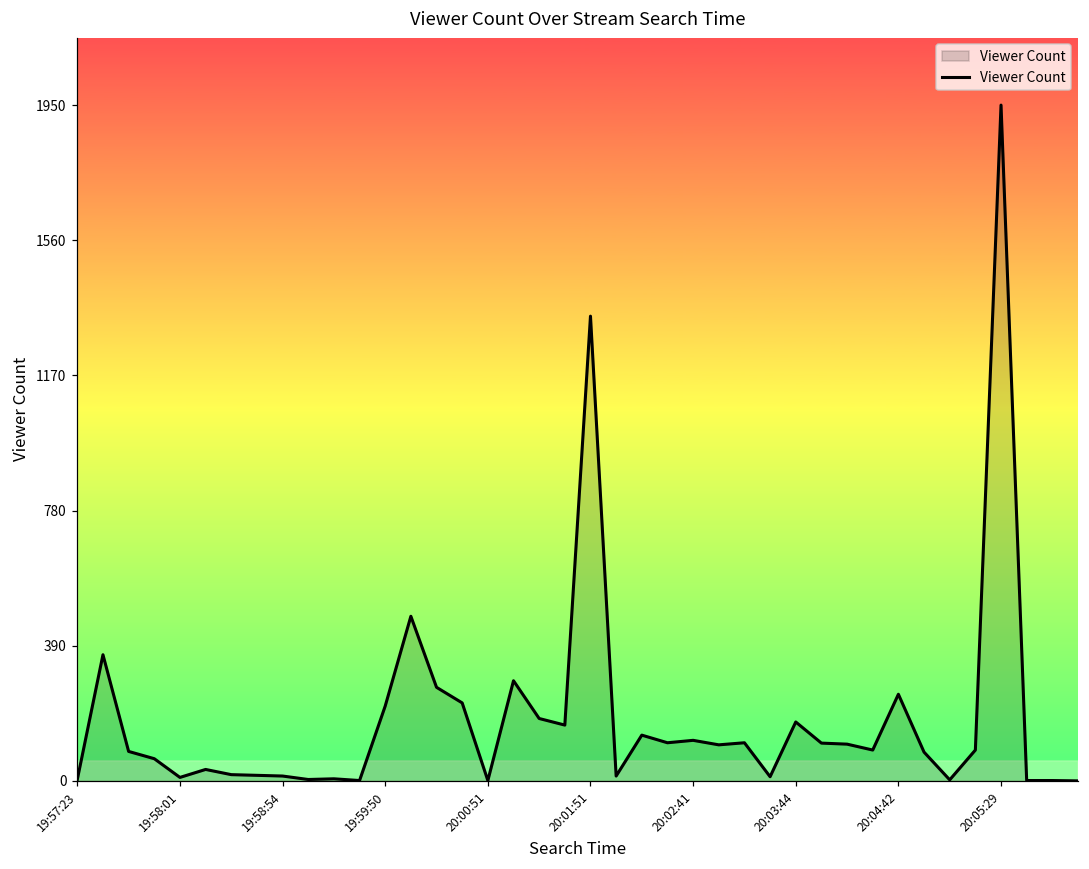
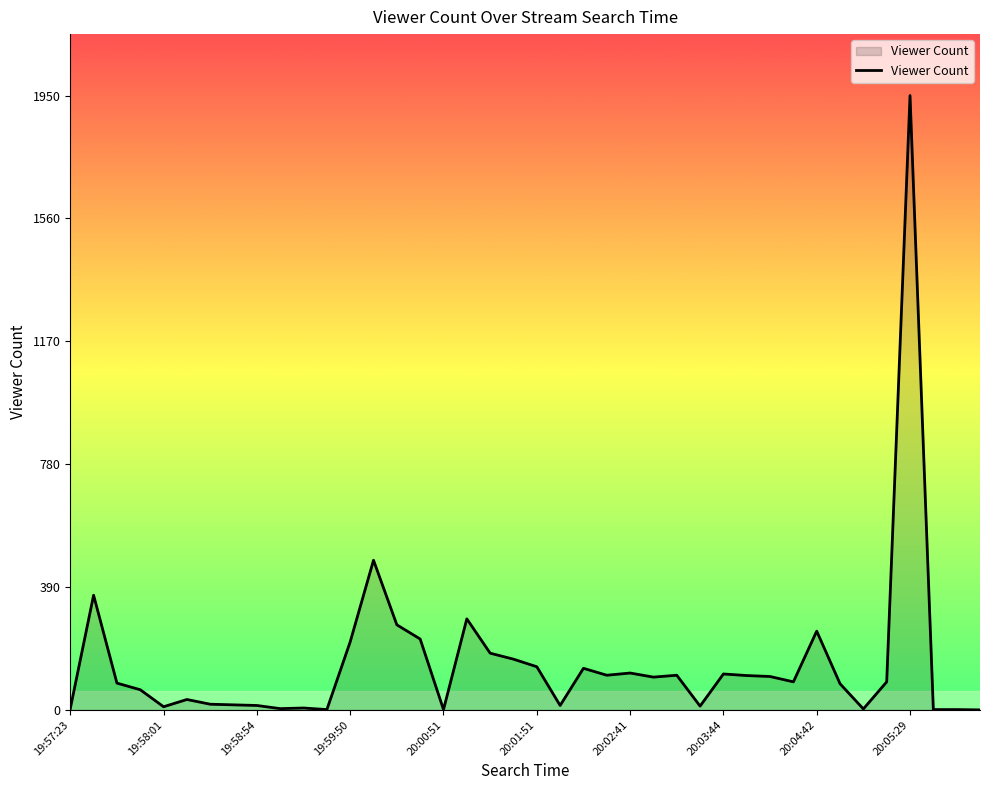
20:01:51: 1340 -> 140
20:03:44: 170 -> 110
